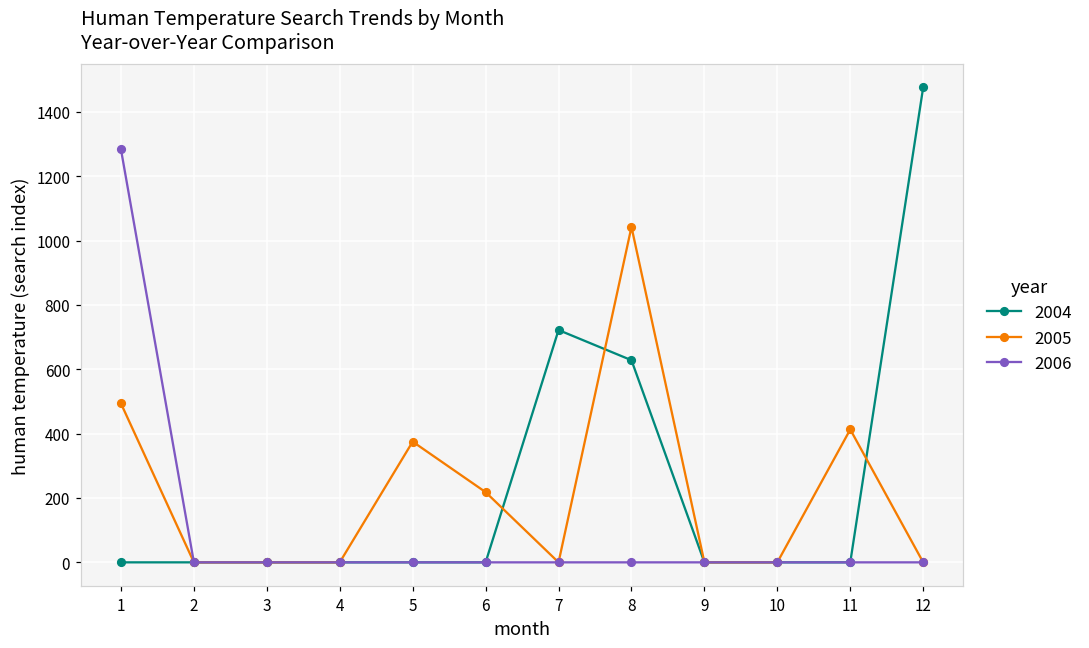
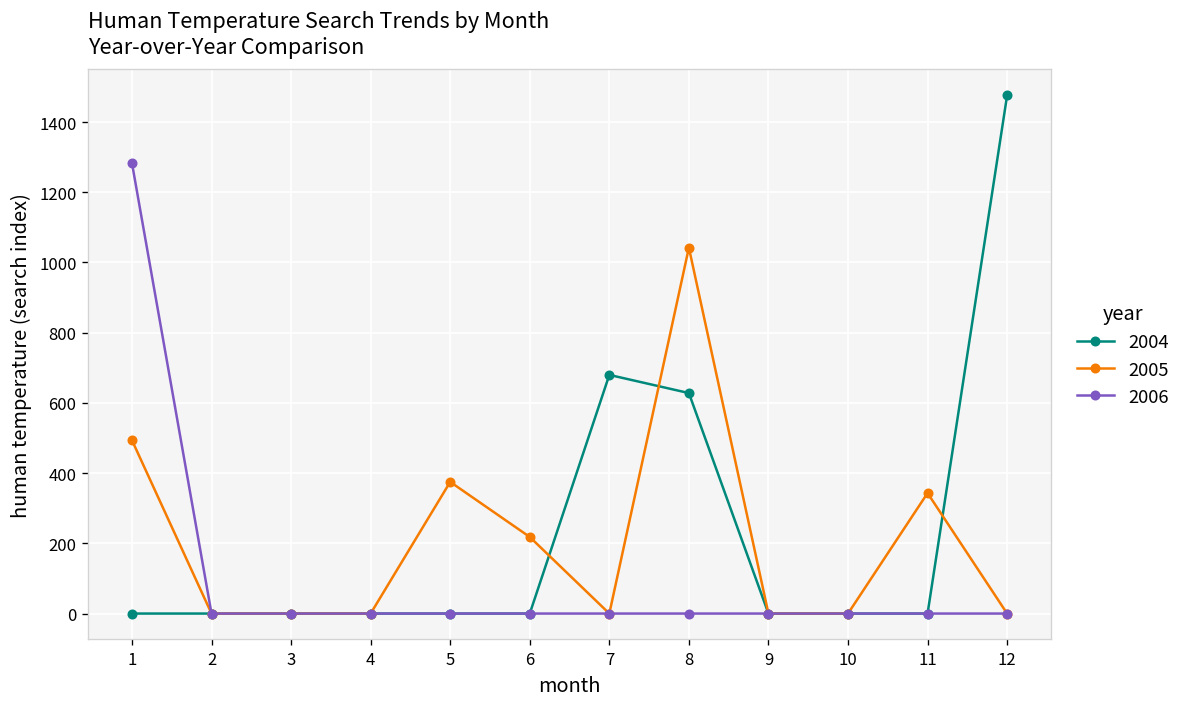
2004, 7: 720 -> 680
2005, 11: 410 -> 340
